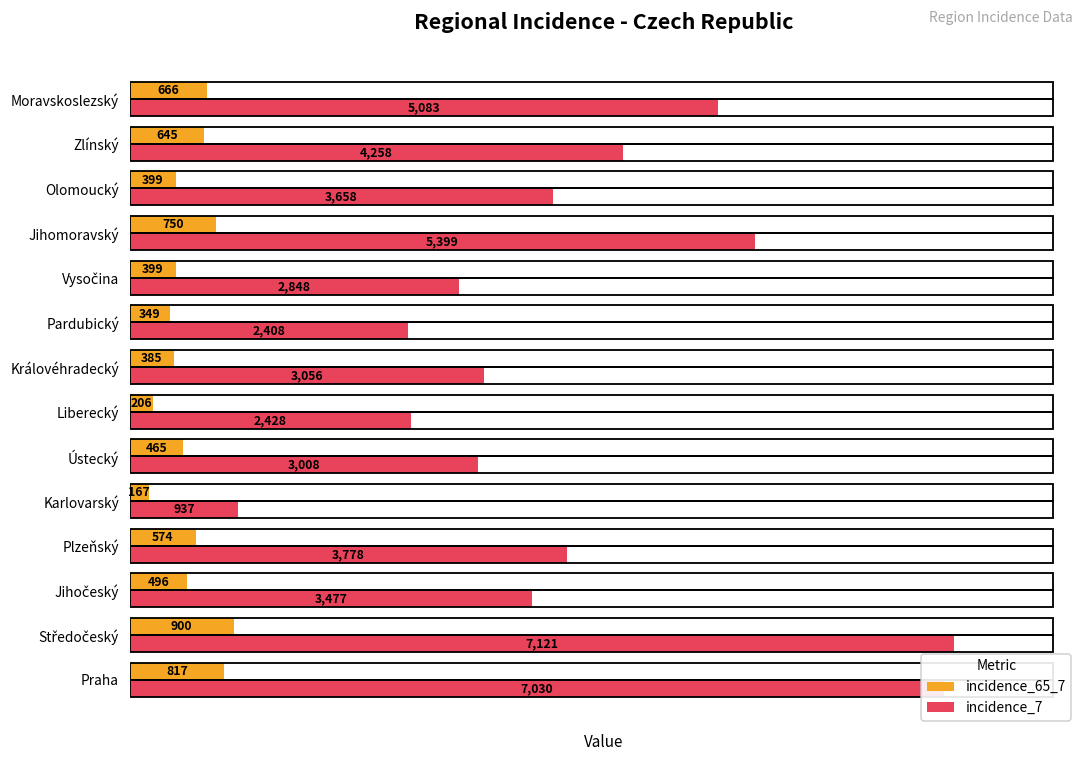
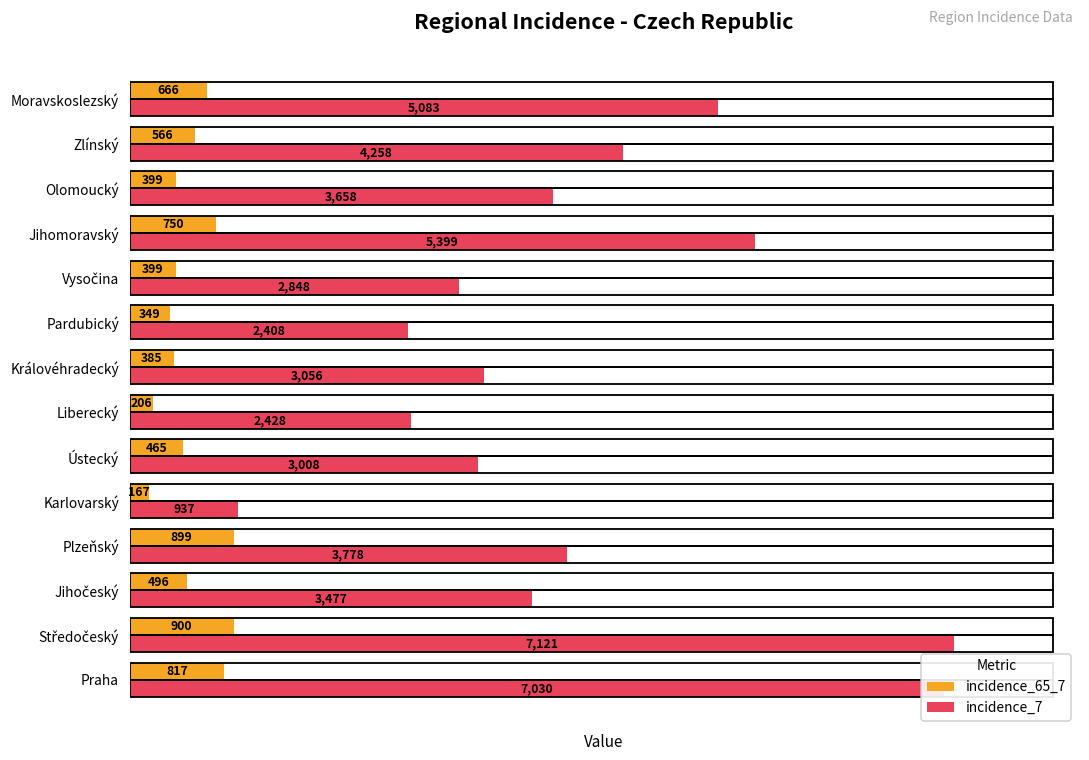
incidence_65_7, Zlínský: 645 -> 566
incidence_65_7, Plzeňský: 574 -> 899
